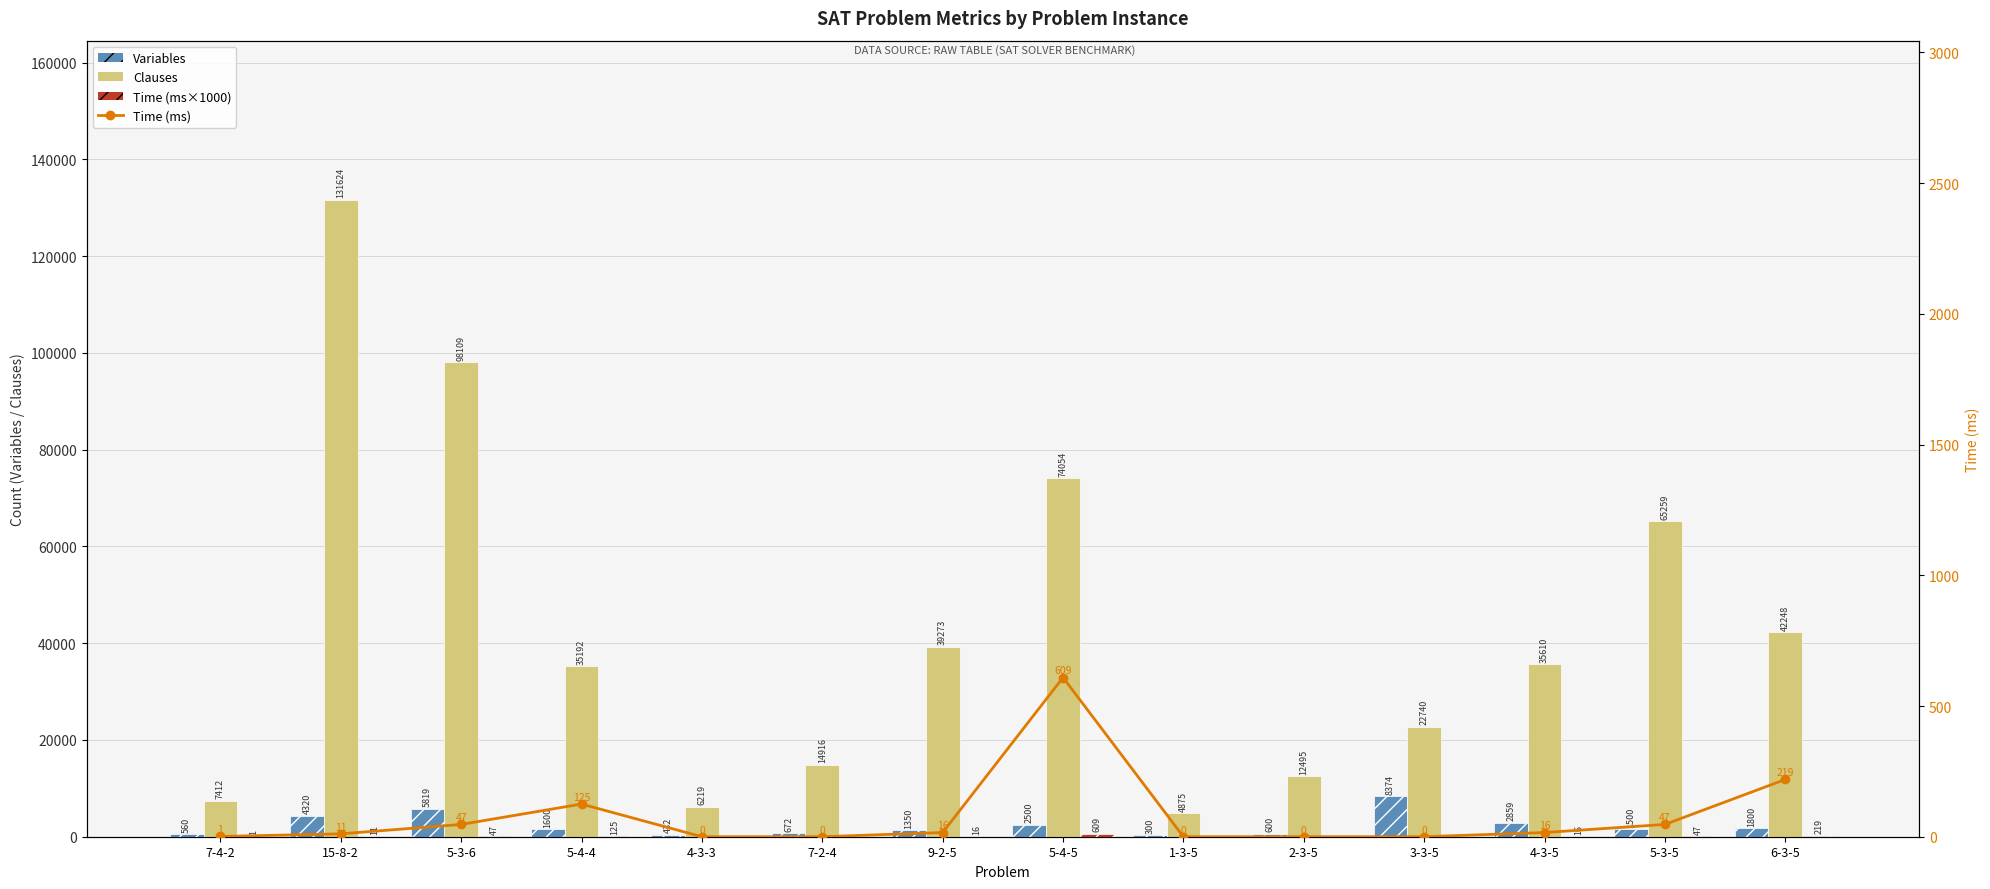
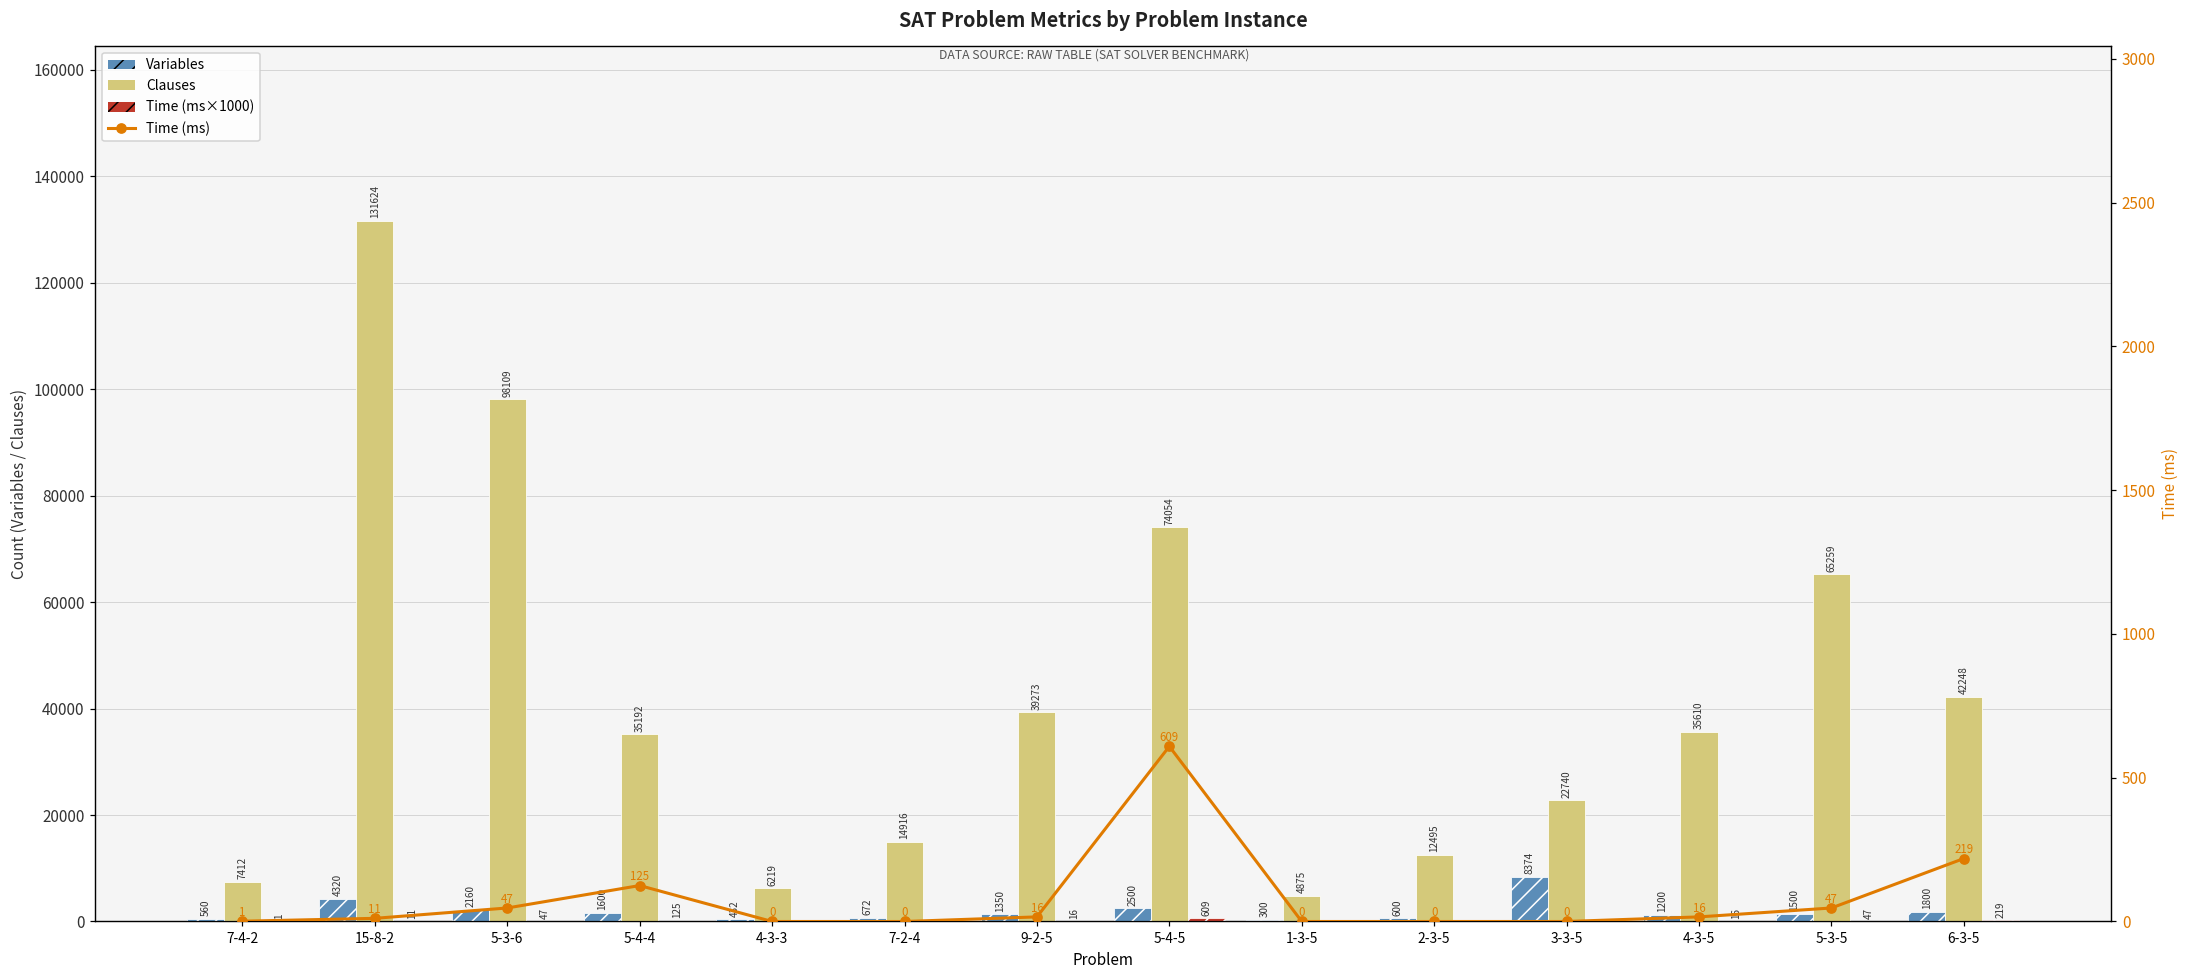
Variables, 5-3-6: 5819 -> 2160
Variables, 4-3-5: 2859 -> 1200
